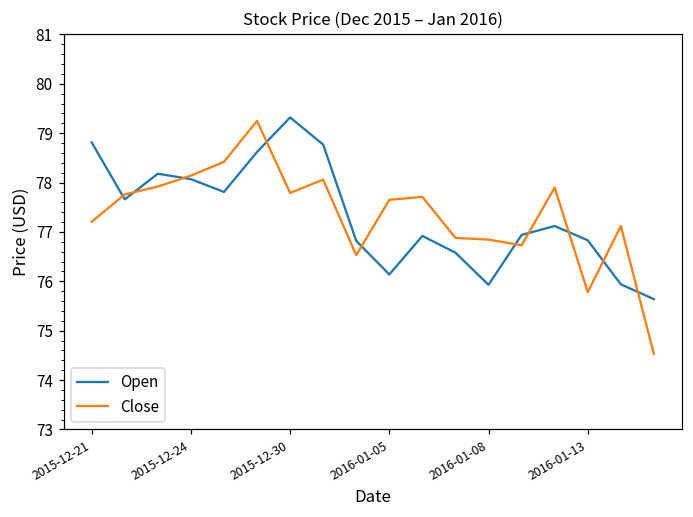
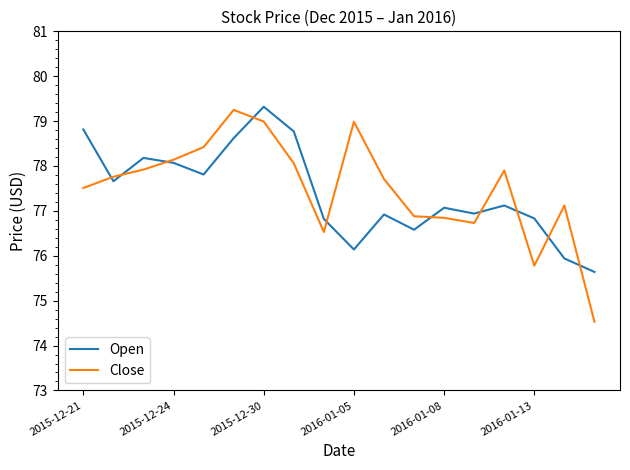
Close, 2015-12-21: 77.2 -> 77.5
Close, 2015-12-30: 77.8 -> 79.0
Close, 2016-01-05: 77.7 -> 79.0
Open, 2016-01-08: 75.9 -> 77.1
